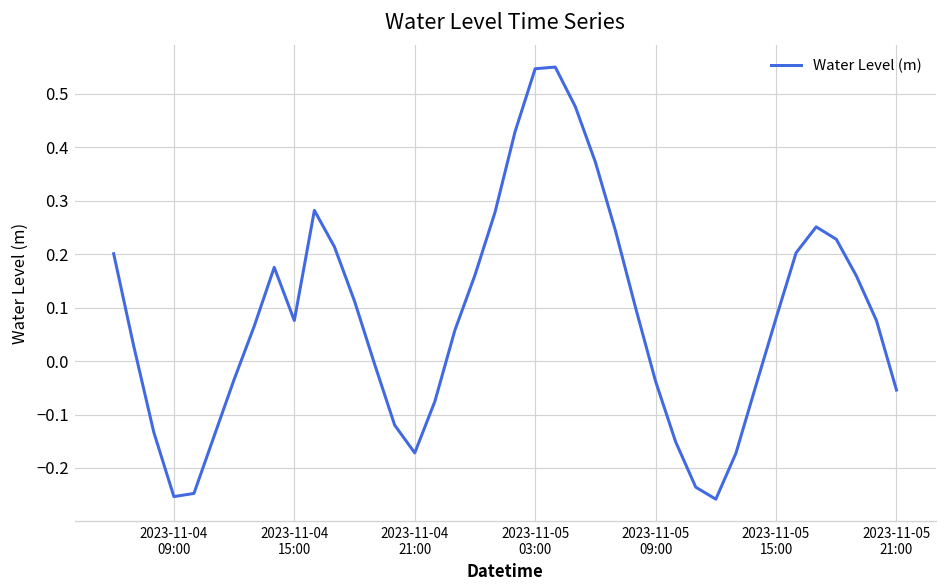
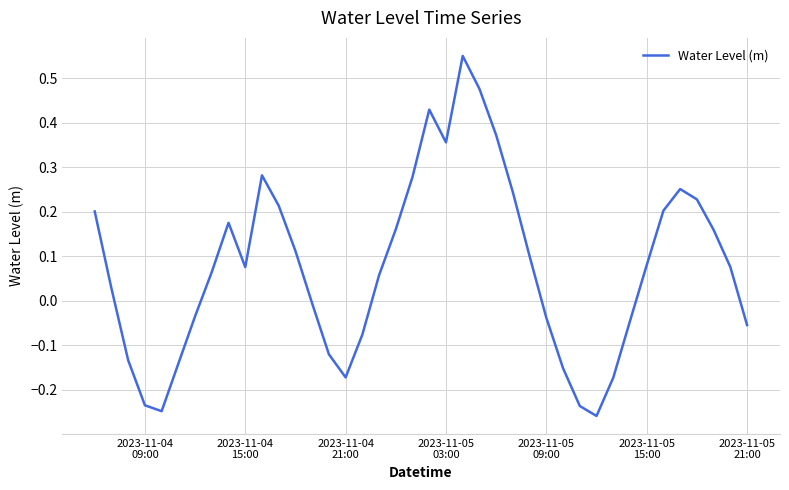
2023-11-04 09:00: -0.25 -> -0.23
2023-11-05 03:00: 0.55 -> 0.36
